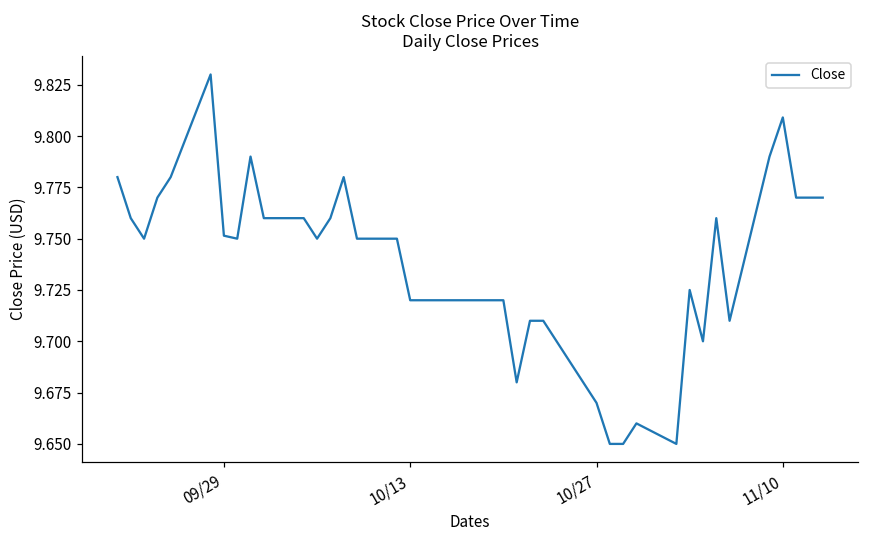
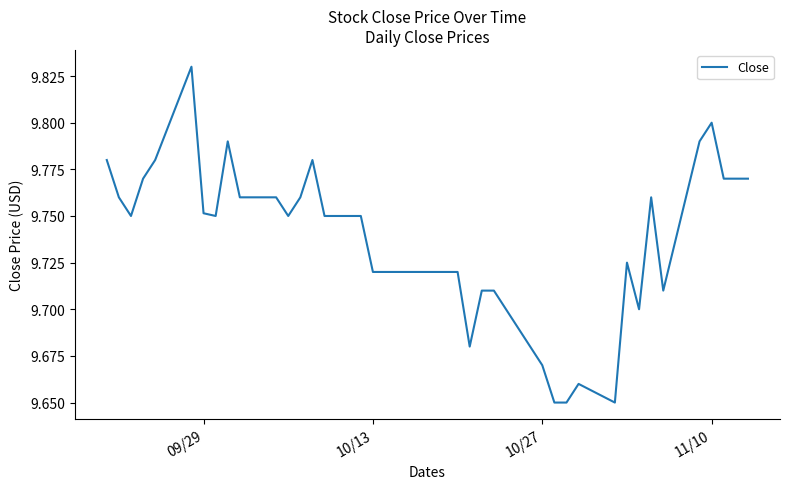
11/10: 9.809 -> 9.800
